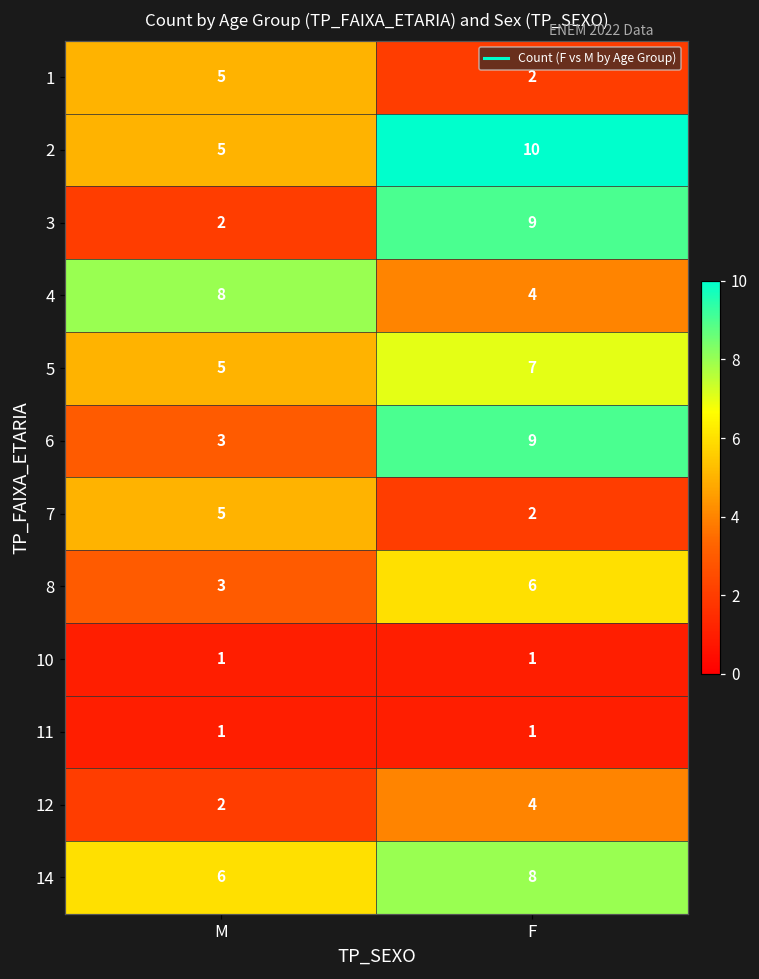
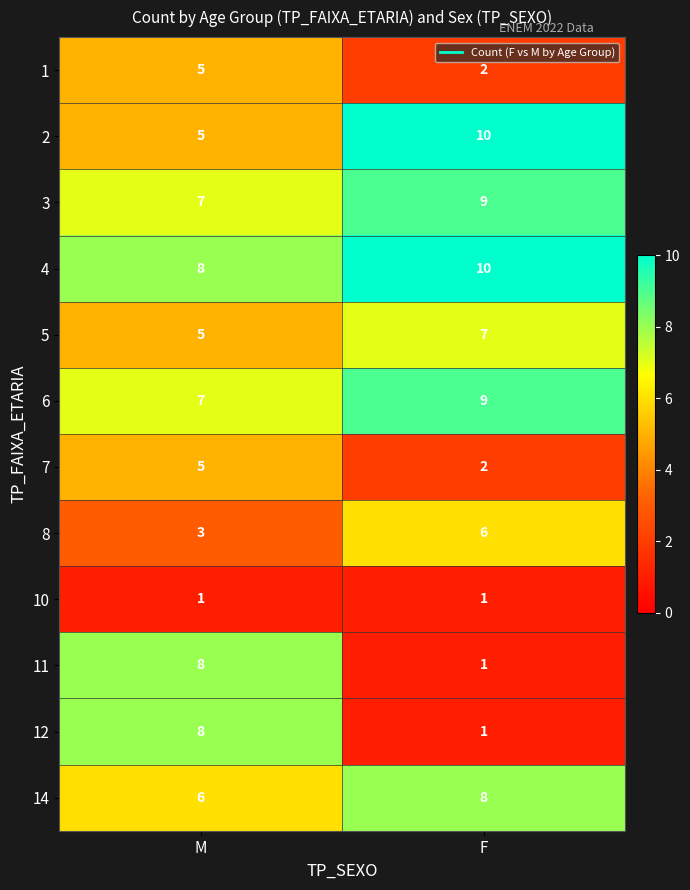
3, M: 2 -> 7
4, F: 4 -> 10
6, M: 3 -> 7
11, M: 1 -> 8
12, M: 2 -> 8
12, F: 4 -> 1
